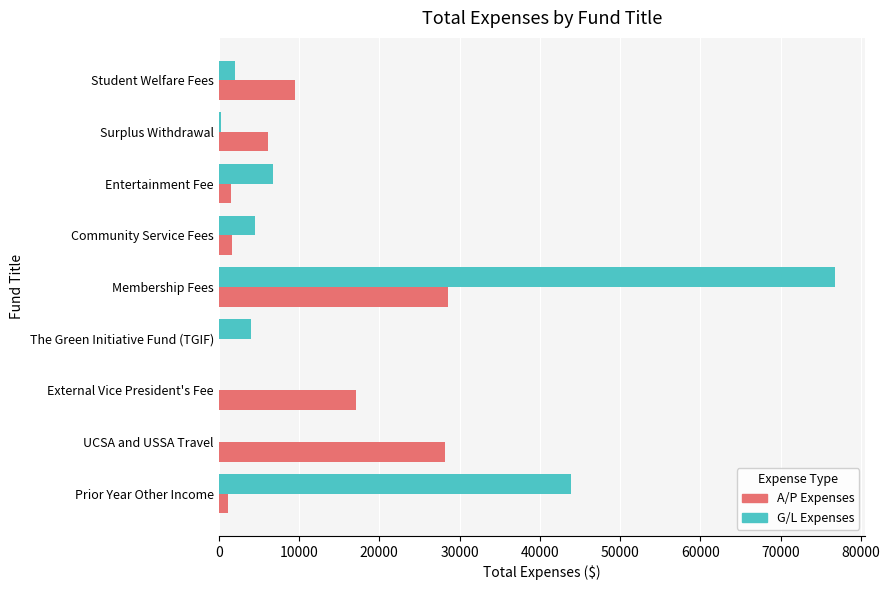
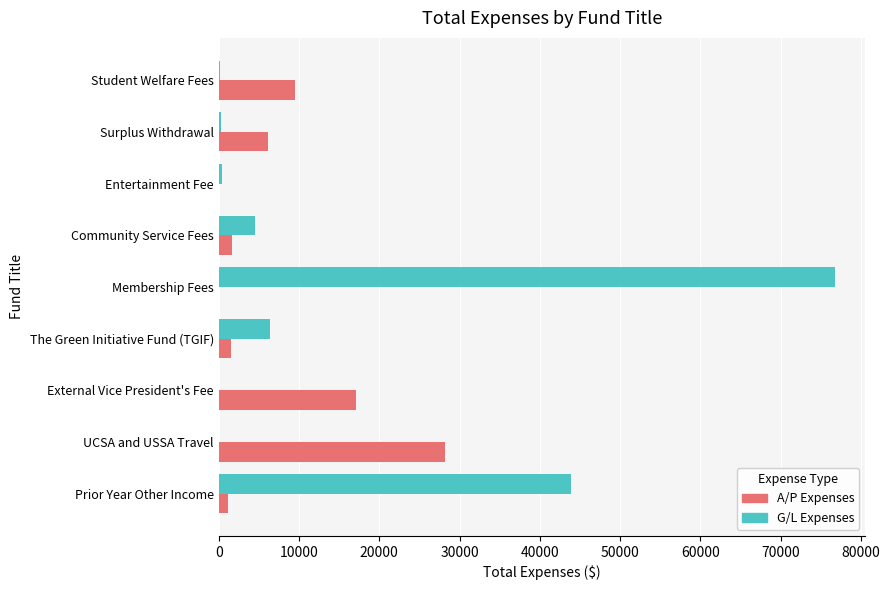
G/L Expenses, Student Welfare Fees: 2000 -> 0
G/L Expenses, Entertainment Fee: 7000 -> 0
A/P Expenses, Entertainment Fee: 2000 -> 0
A/P Expenses, Membership Fees: 29000 -> 0
G/L Expenses, The Green Initiative Fund (TGIF): 4000 -> 6000
A/P Expenses, The Green Initiative Fund (TGIF): 0 -> 2000
